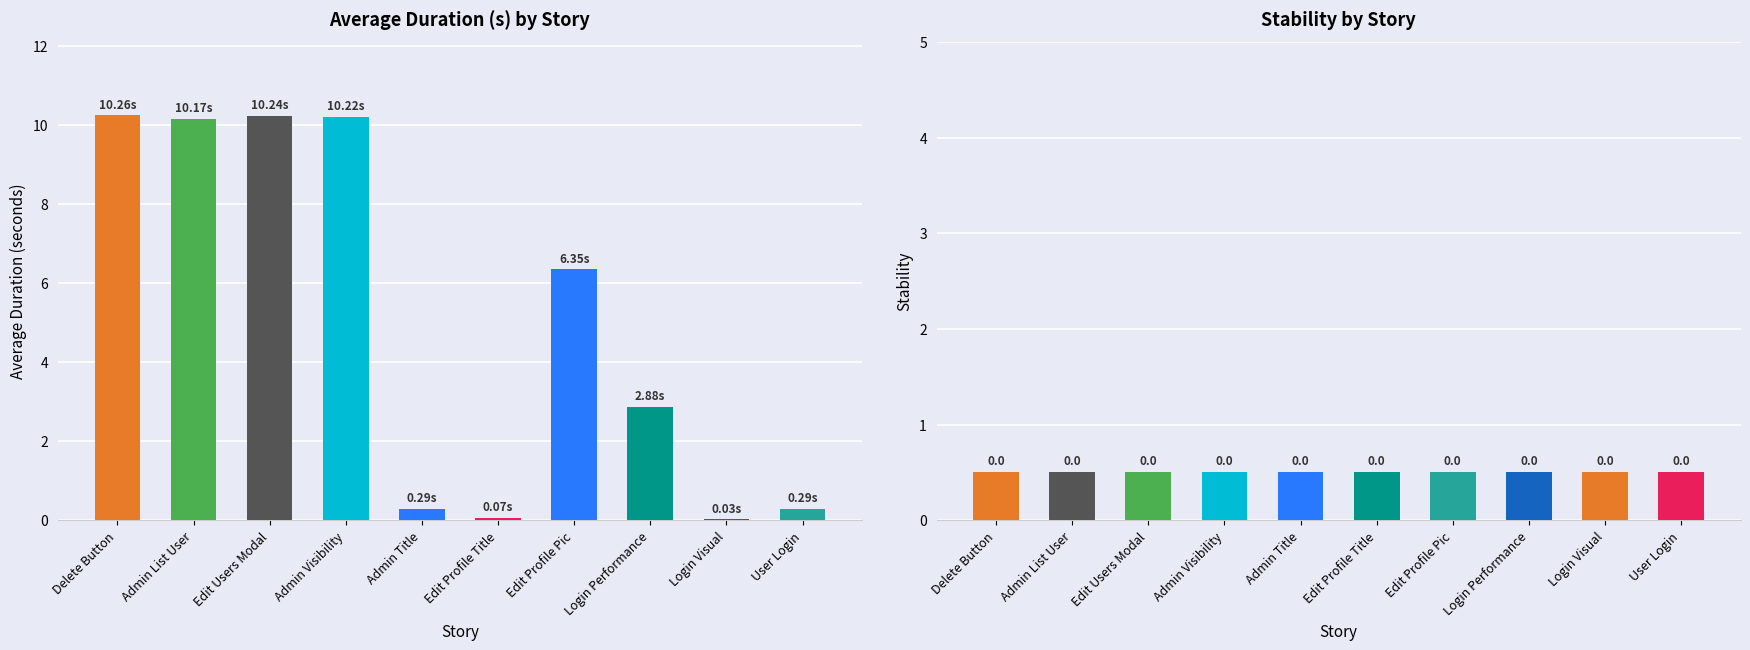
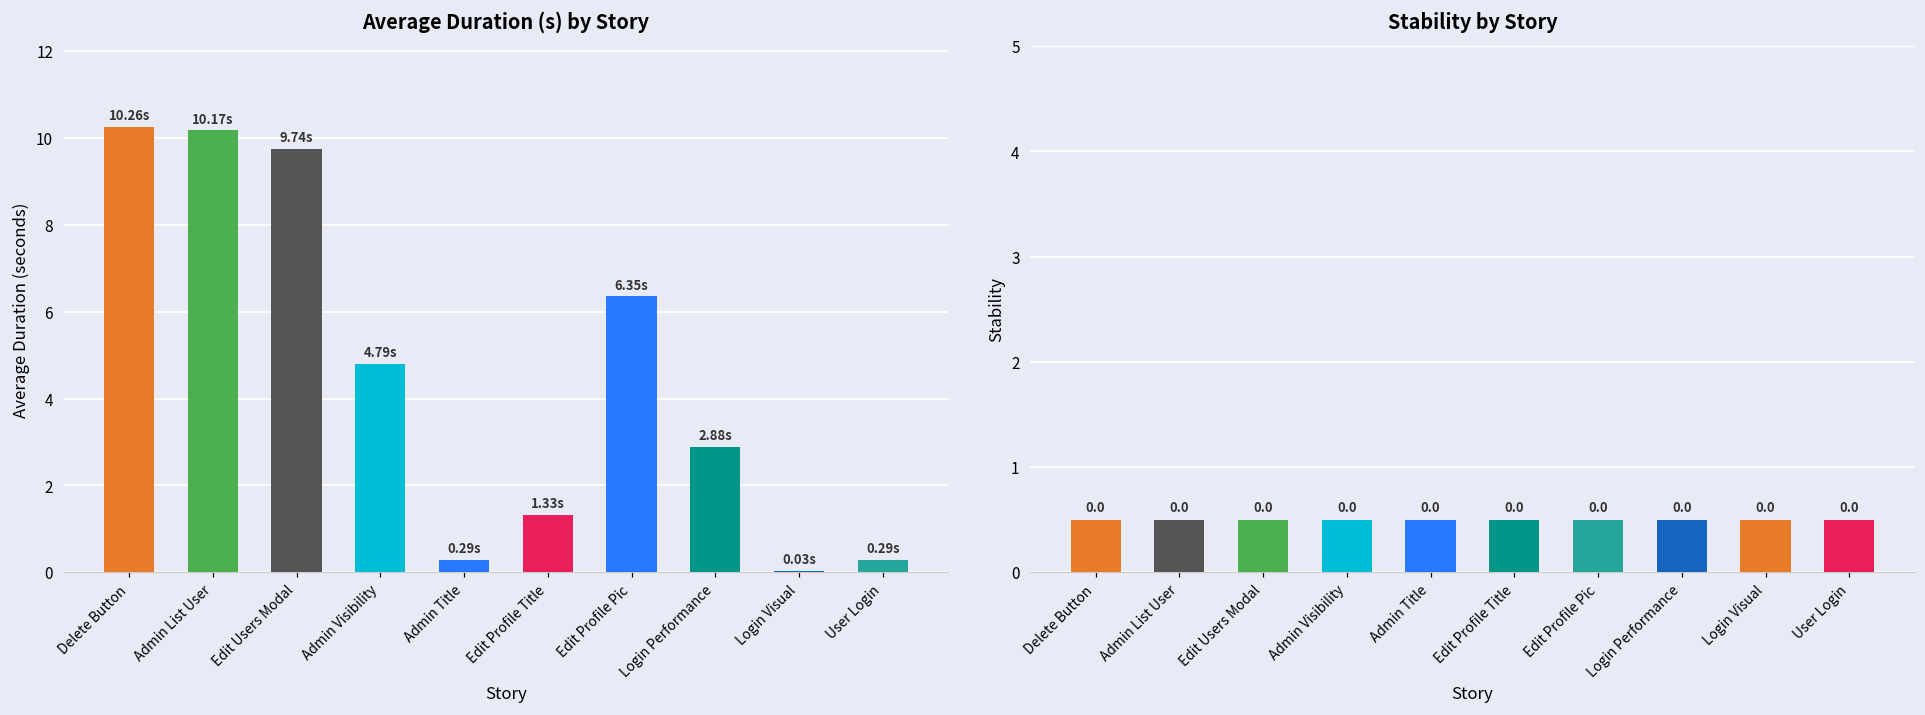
Average Duration (s) by Story, Edit Users Modal: 10.24s -> 9.74s
Average Duration (s) by Story, Admin Visibility: 10.22s -> 4.79s
Average Duration (s) by Story, Edit Profile Title: 0.07s -> 1.33s
